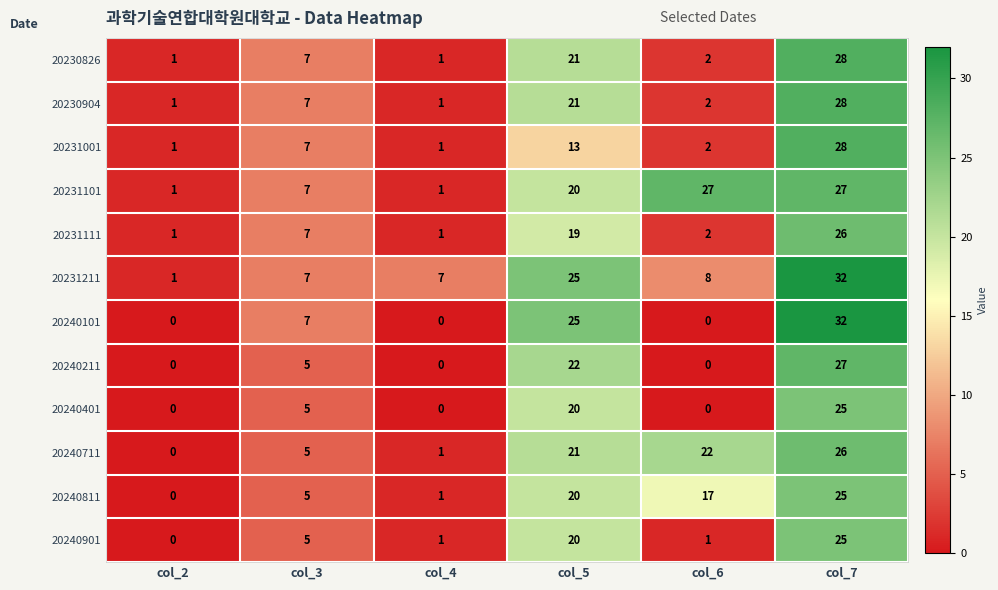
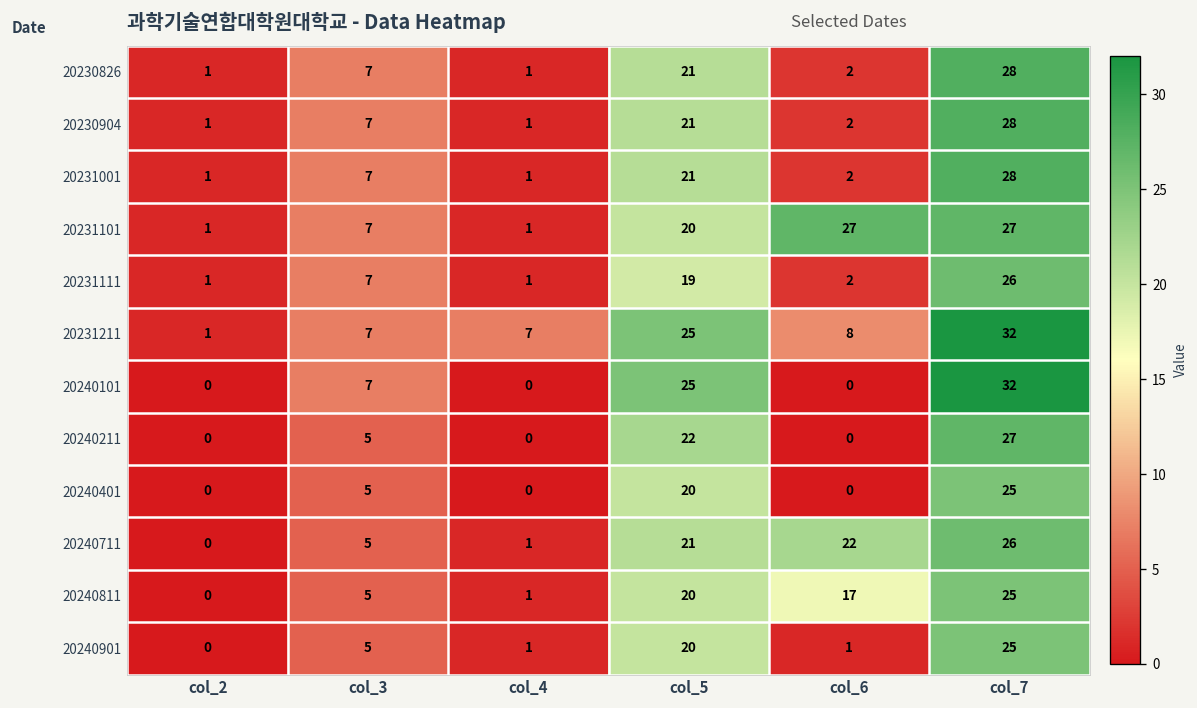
20231001, col_5: 13 -> 21
